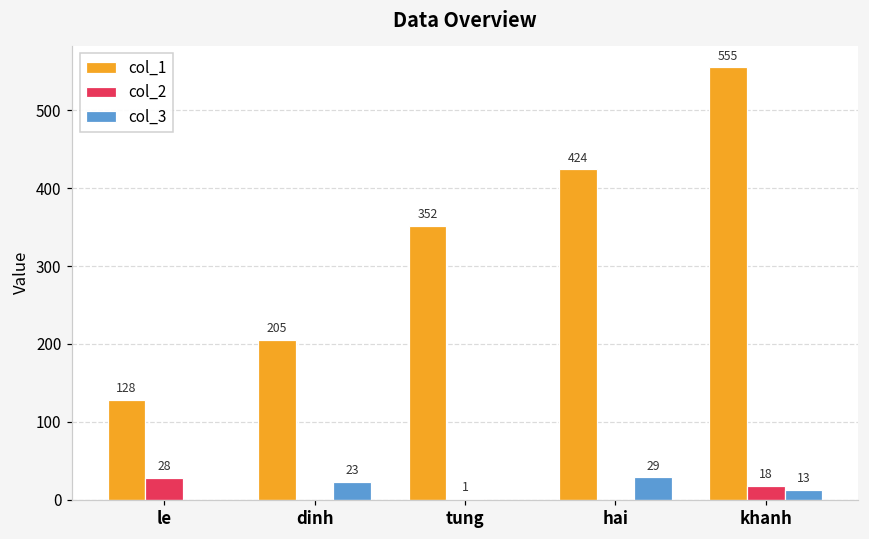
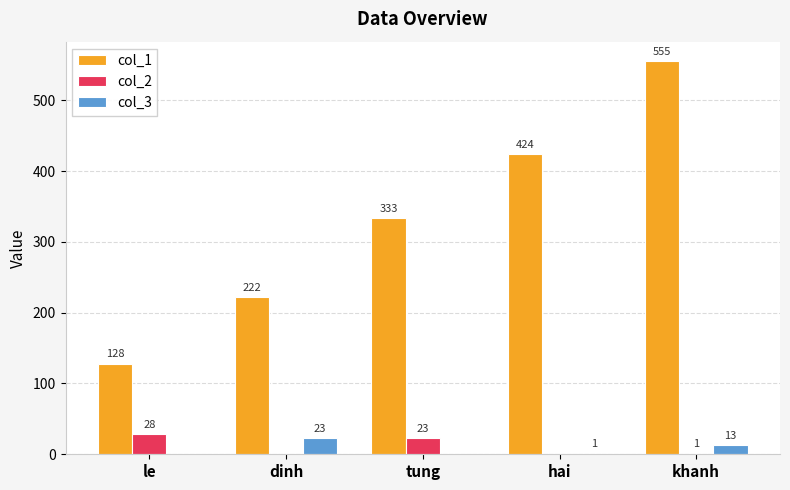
col_1, dinh: 205 -> 222
col_1, tung: 352 -> 333
col_2, tung: 1 -> 23
col_3, hai: 29 -> 1
col_2, khanh: 18 -> 1
